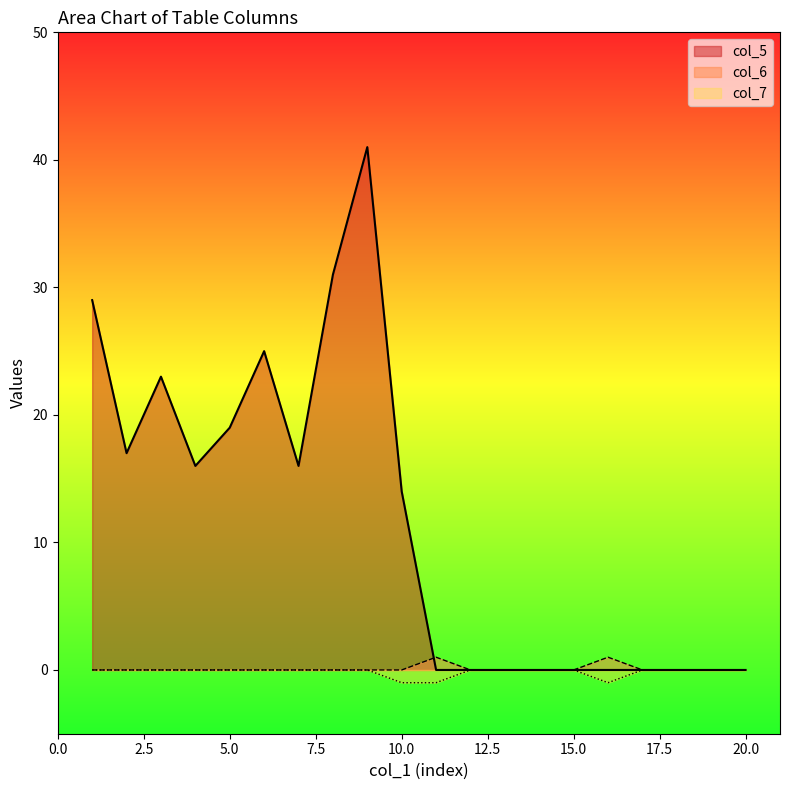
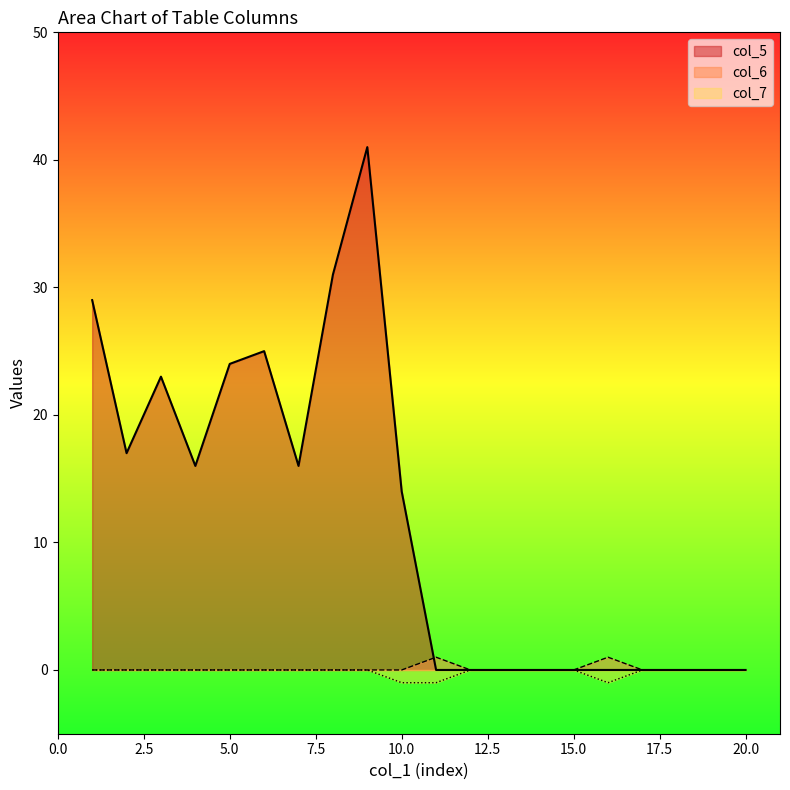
col_5, 5.0: 19 -> 24
